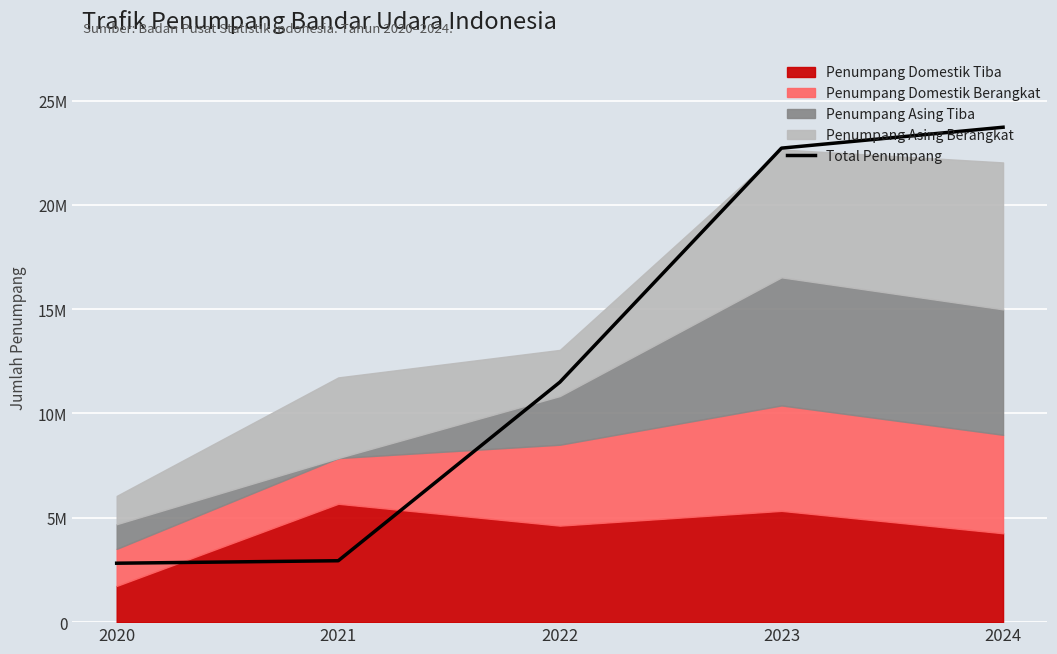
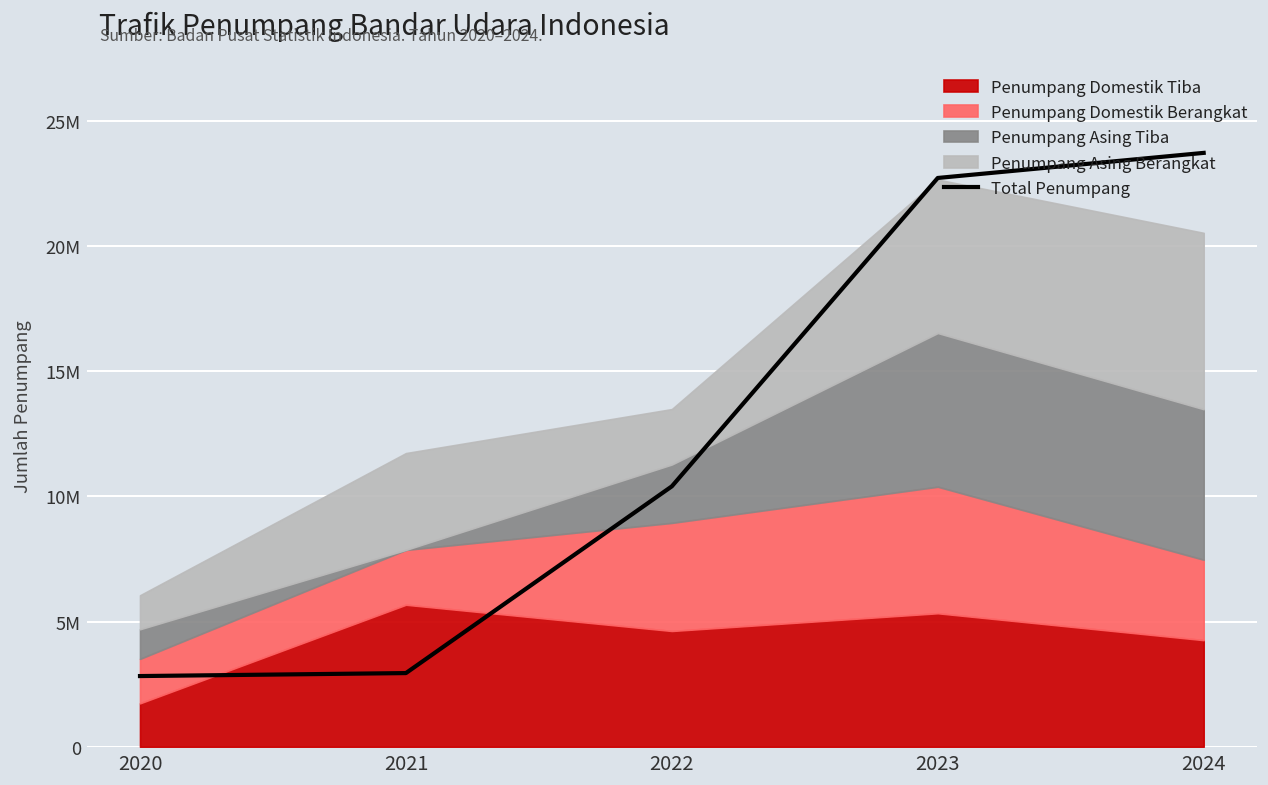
Total Penumpang, 2022: 11500000 -> 10400000
Penumpang Domestik Berangkat, 2022: 3900000 -> 4300000
Penumpang Domestik Berangkat, 2024: 4700000 -> 3200000
